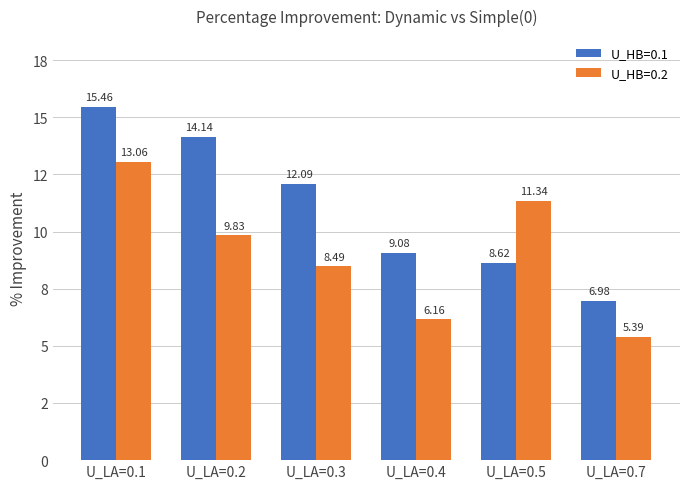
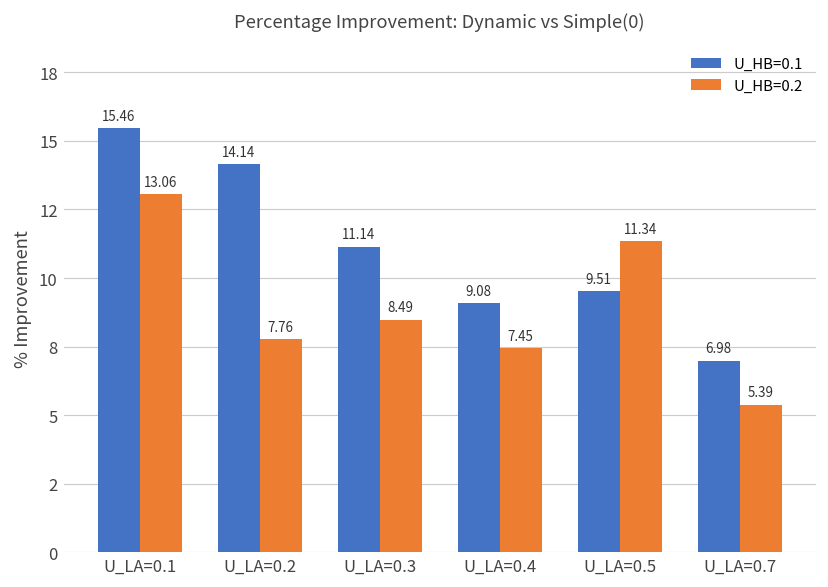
U_HB=0.2, U_LA=0.2: 9.83 -> 7.76
U_HB=0.1, U_LA=0.3: 12.09 -> 11.14
U_HB=0.2, U_LA=0.4: 6.16 -> 7.45
U_HB=0.1, U_LA=0.5: 8.62 -> 9.51
